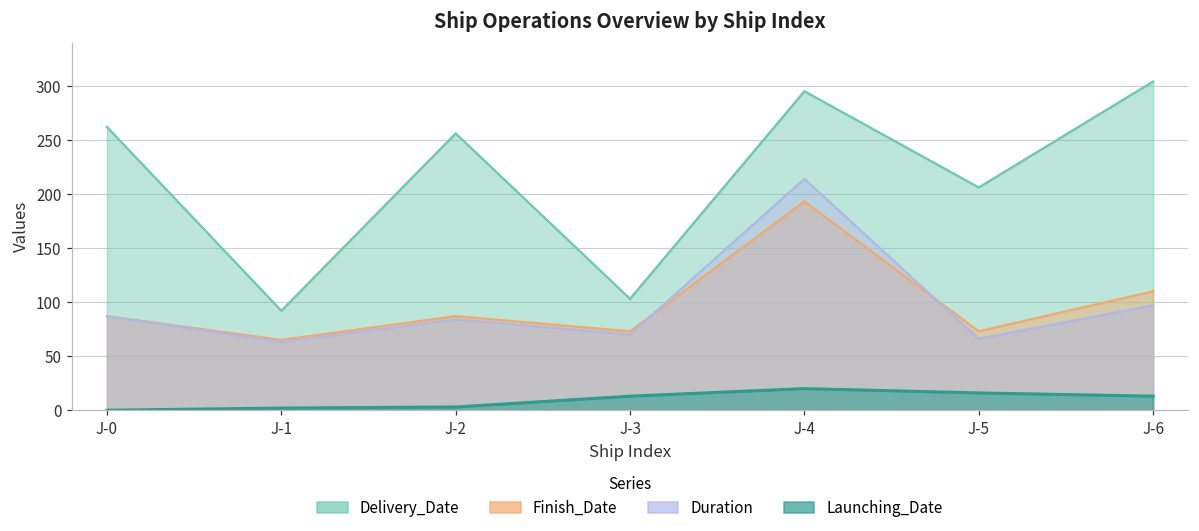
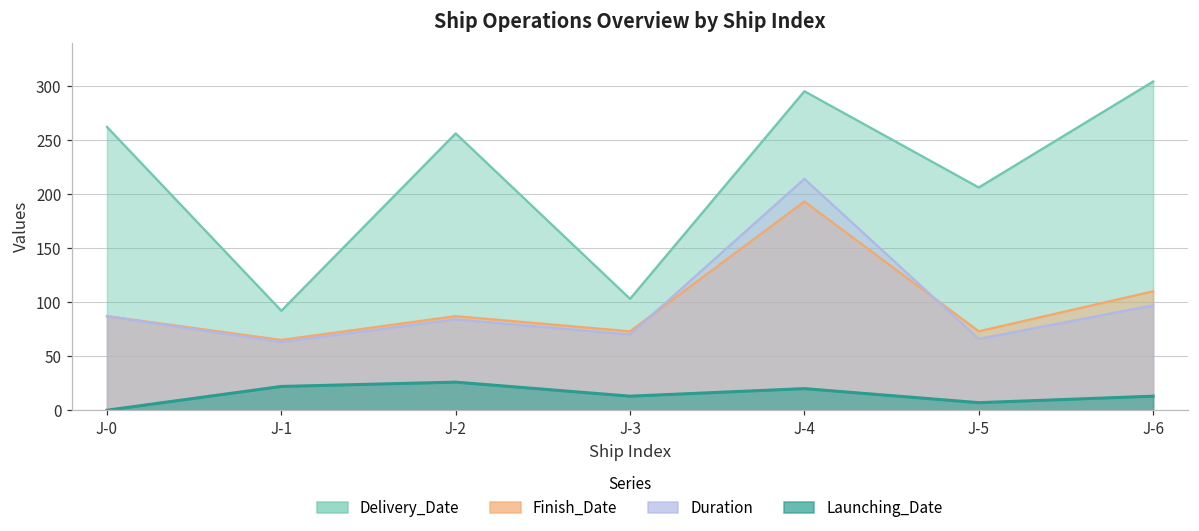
Launching_Date, J-1: 0 -> 20
Launching_Date, J-2: 0 -> 30
Launching_Date, J-5: 20 -> 10
